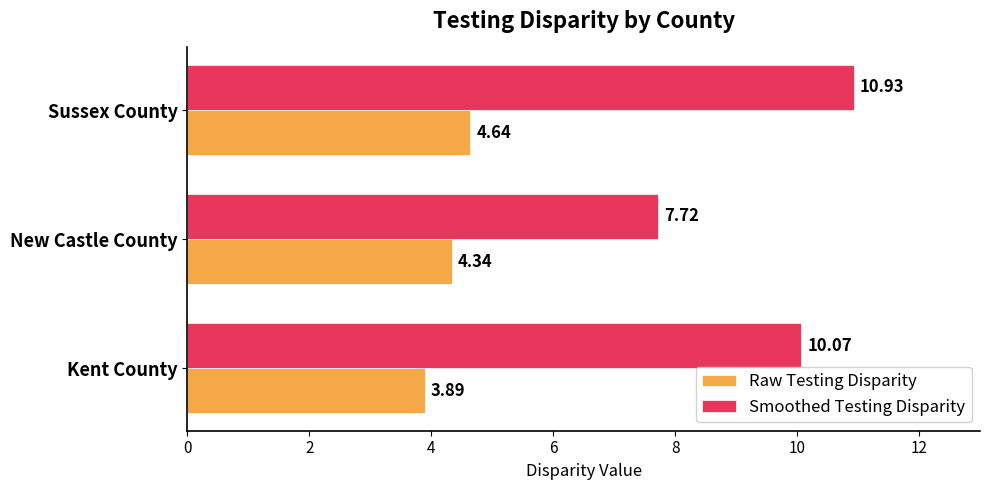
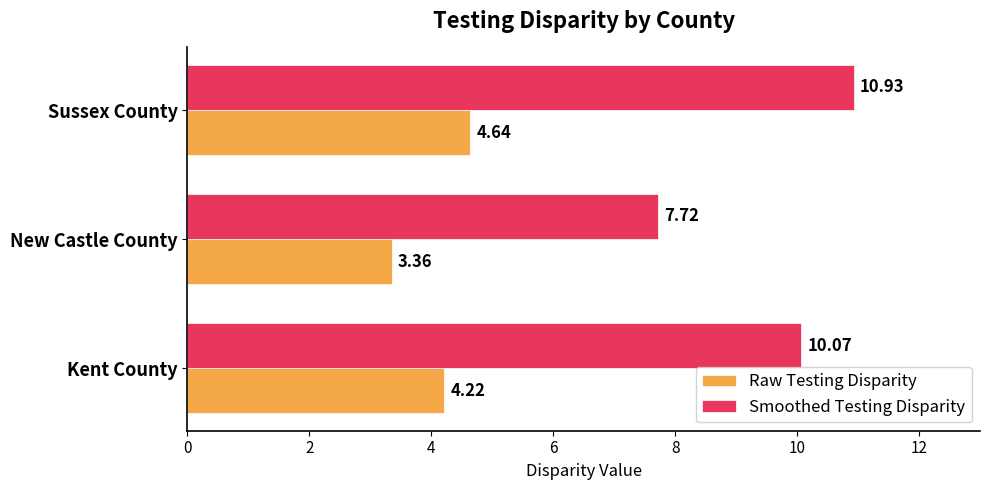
Raw Testing Disparity, New Castle County: 4.34 -> 3.36
Raw Testing Disparity, Kent County: 3.89 -> 4.22
